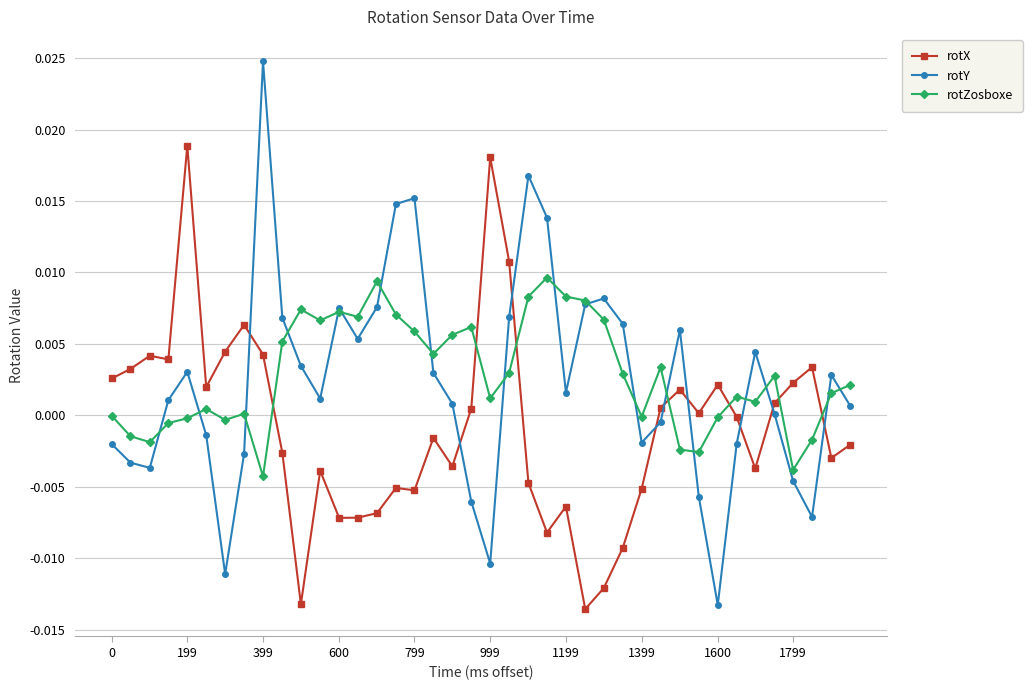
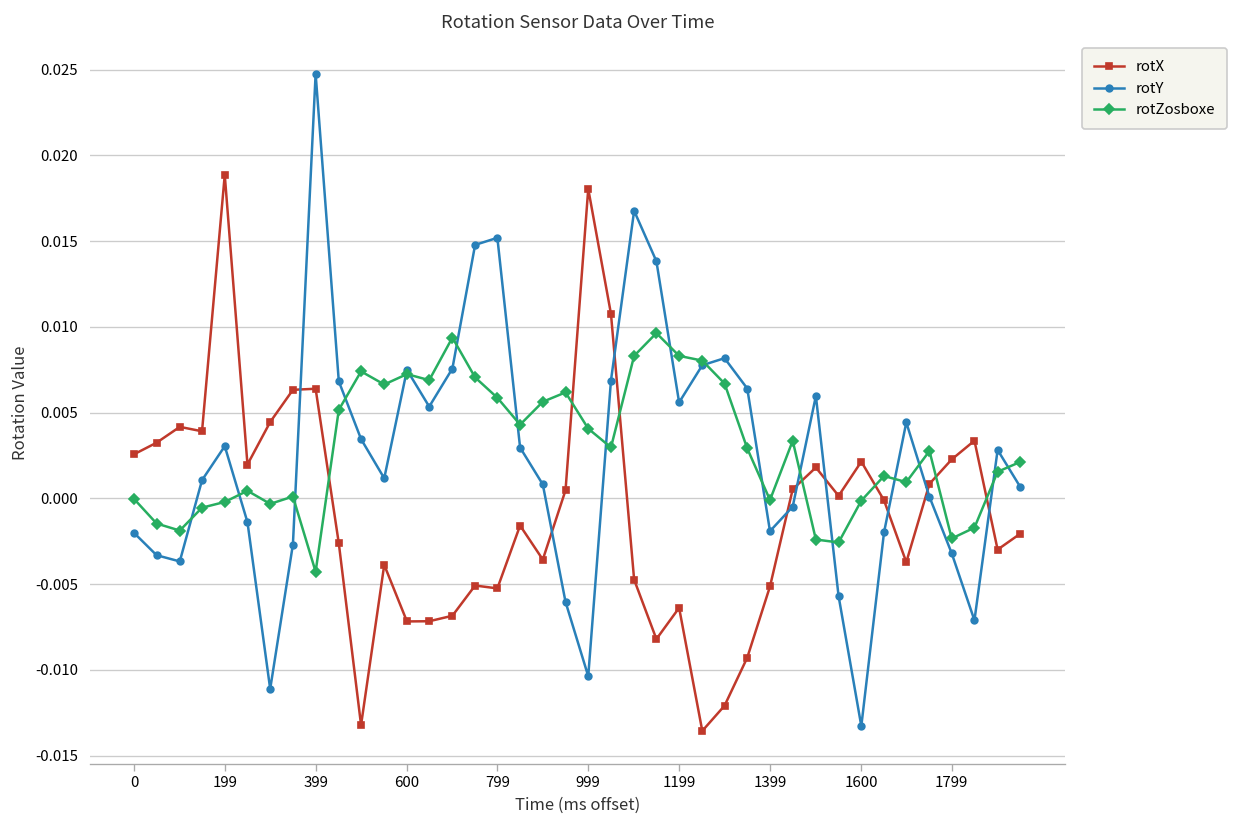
rotX, 399: 0.0043 -> 0.0064
rotZosboxe, 999: 0.0012 -> 0.0041
rotY, 1199: 0.0016 -> 0.0056
rotY, 1799: -0.0046 -> -0.0032
rotZosboxe, 1799: -0.0038 -> -0.0023
